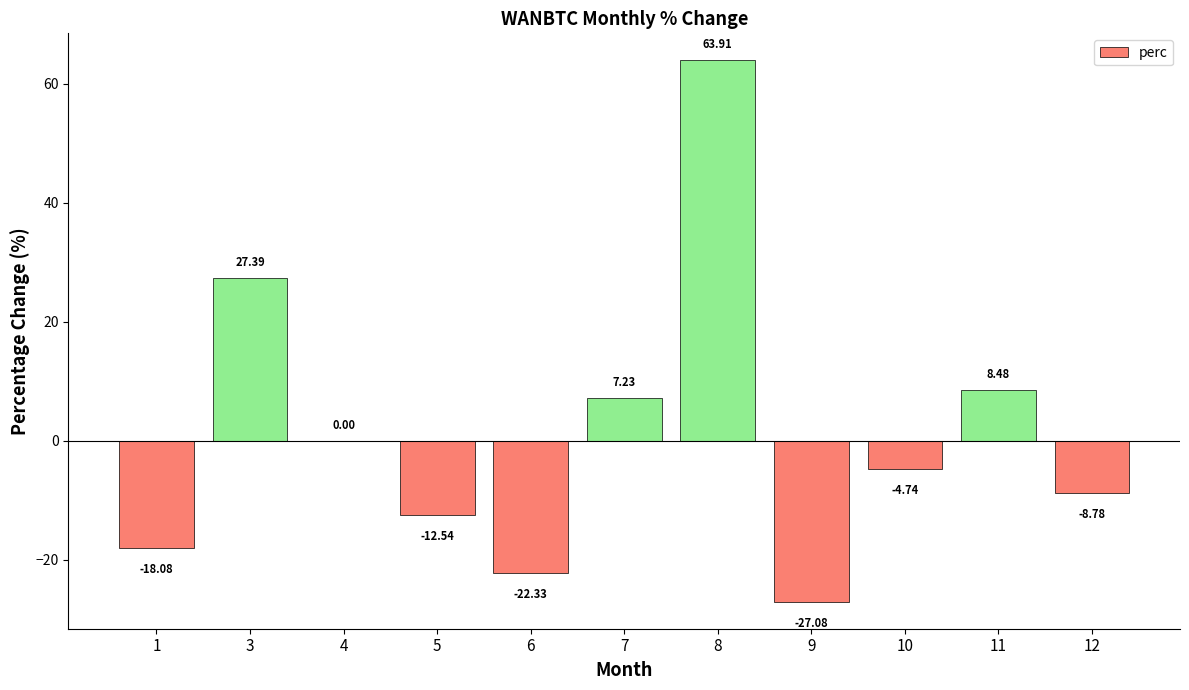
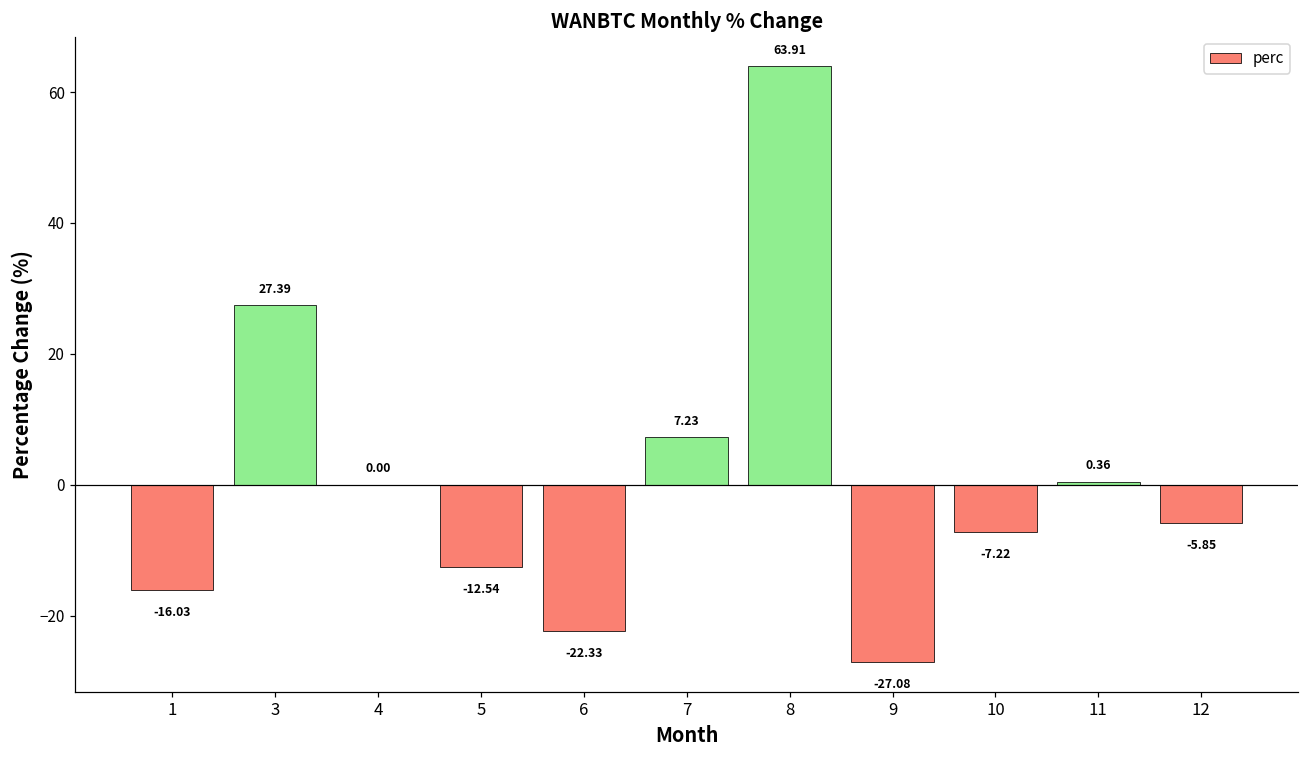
1: -18.08 -> -16.03
10: -4.74 -> -7.22
11: 8.48 -> 0.36
12: -8.78 -> -5.85
